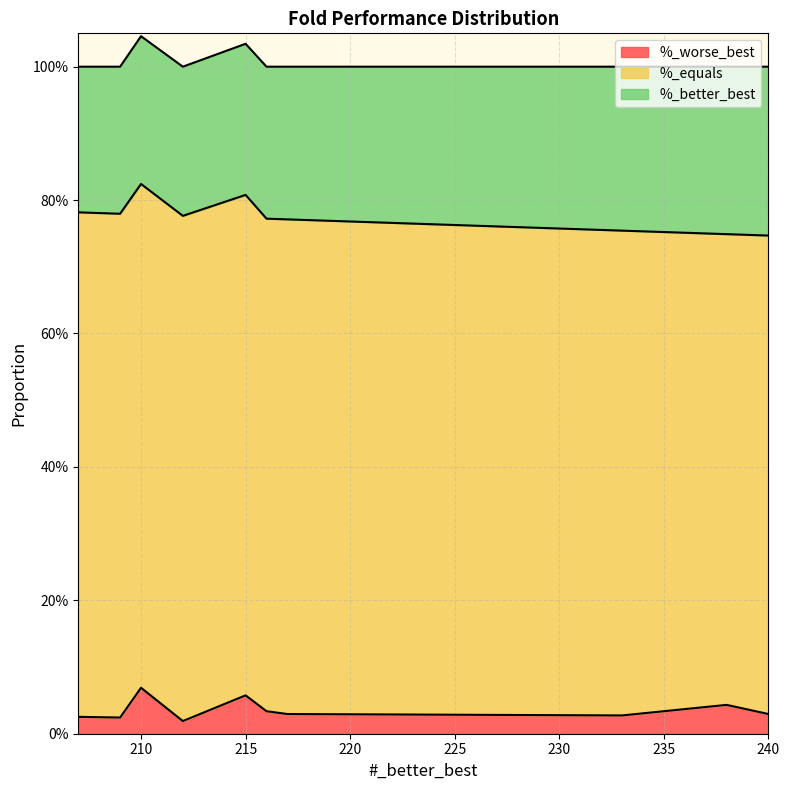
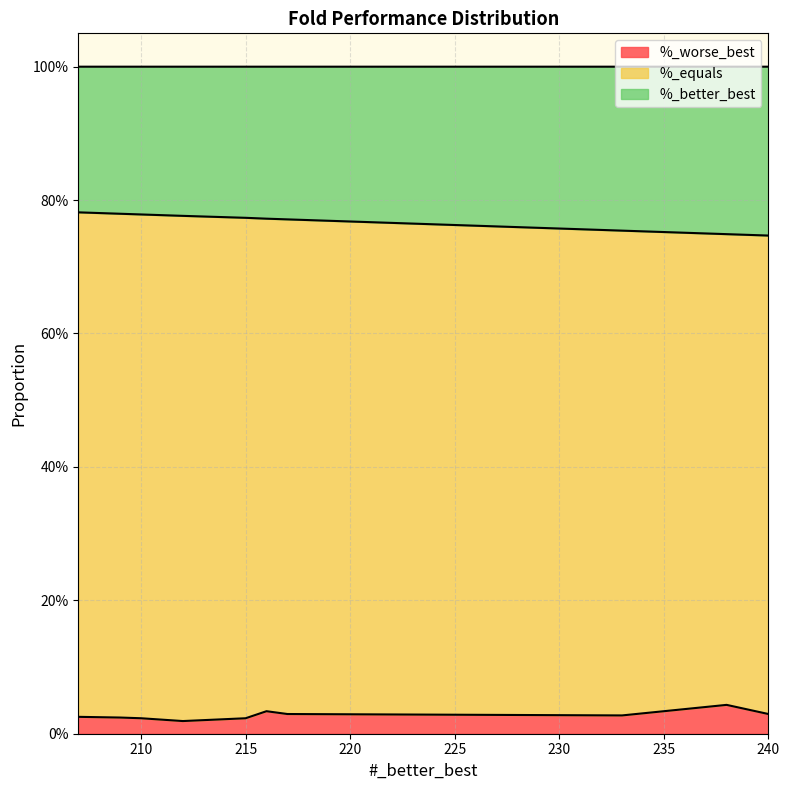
%_worse_best, 210: 7% -> 2%
%_worse_best, 215: 6% -> 2%
